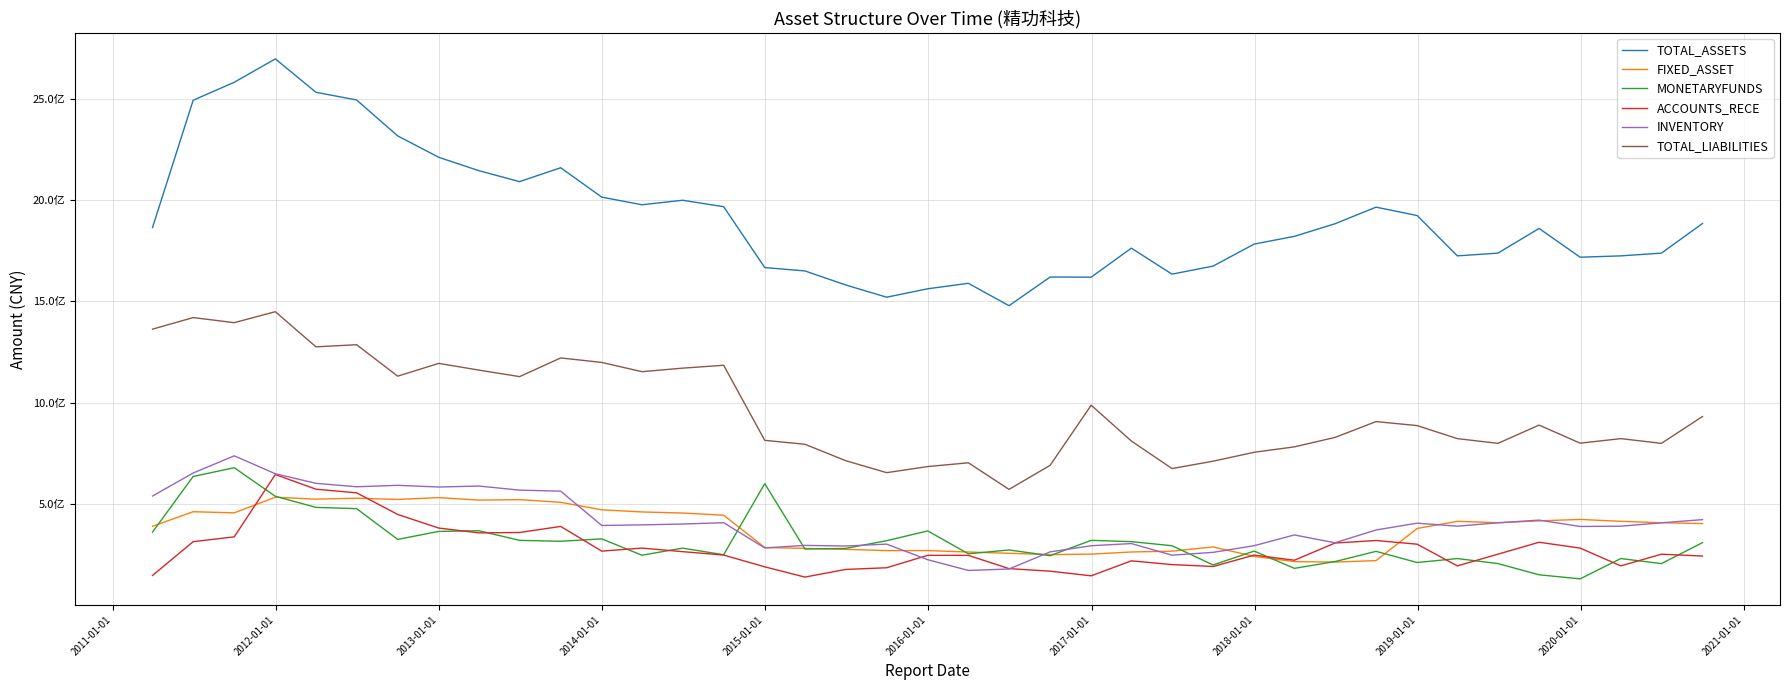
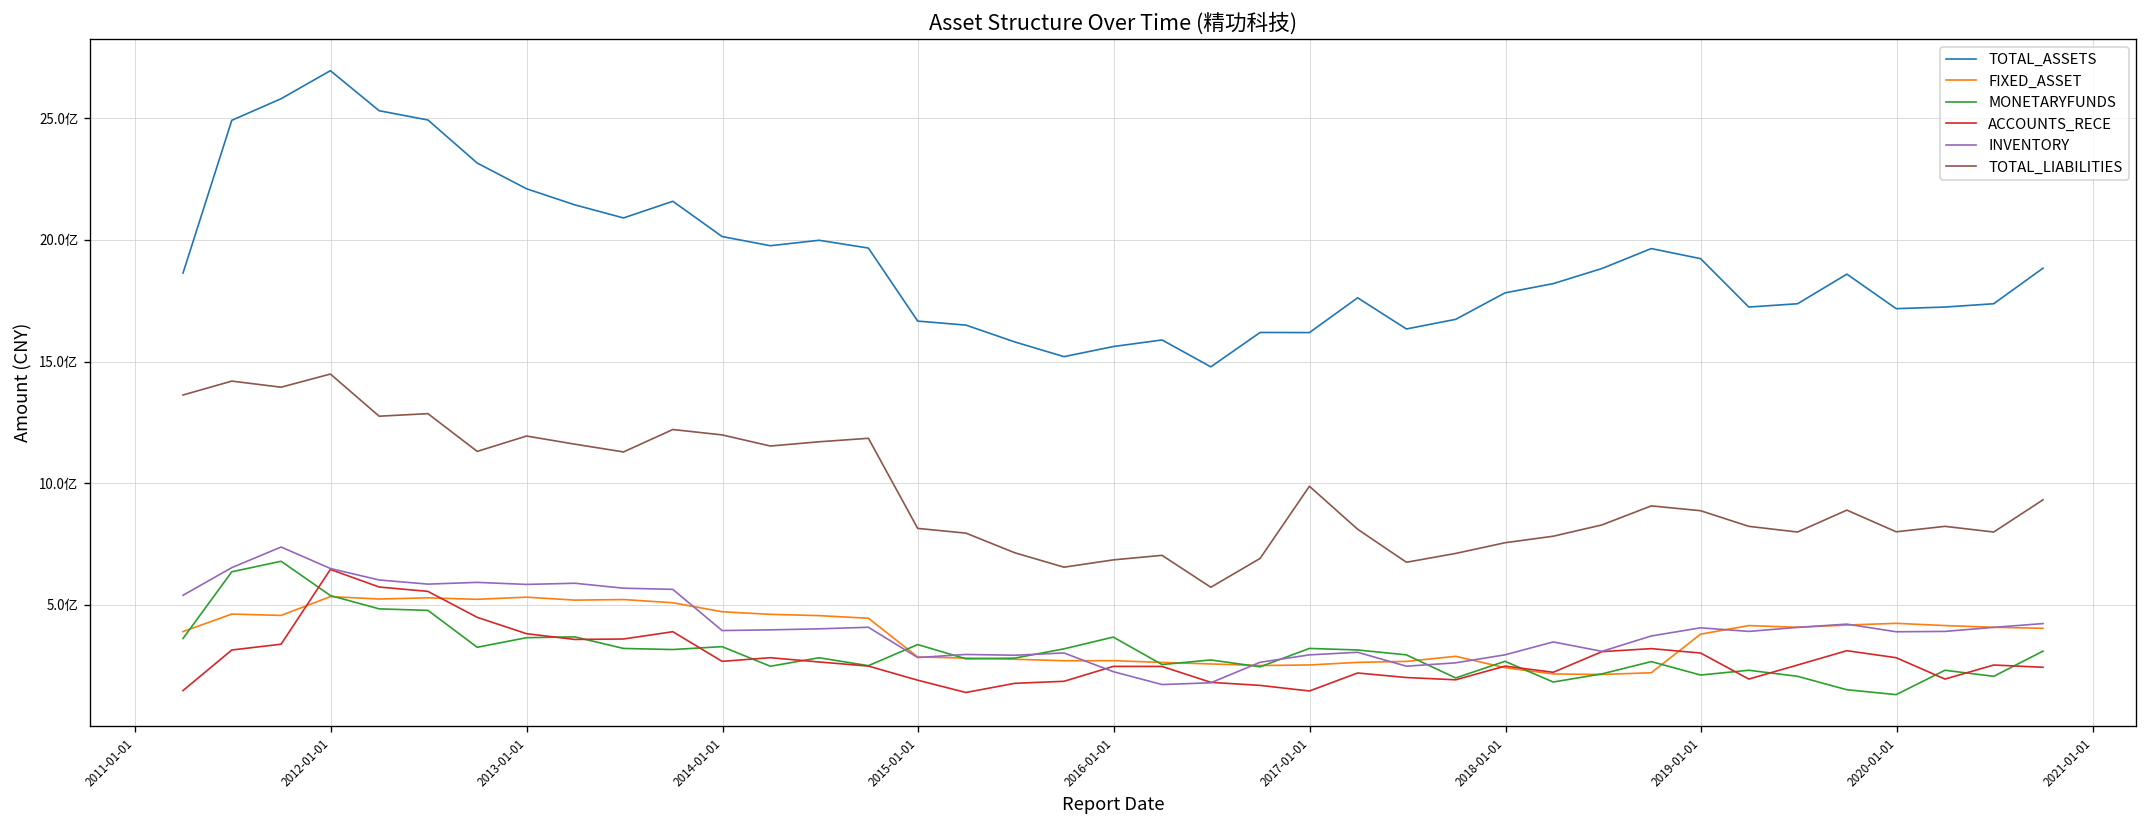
MONETARYFUNDS, 2015-01-01: 6.0亿 -> 3.4亿
